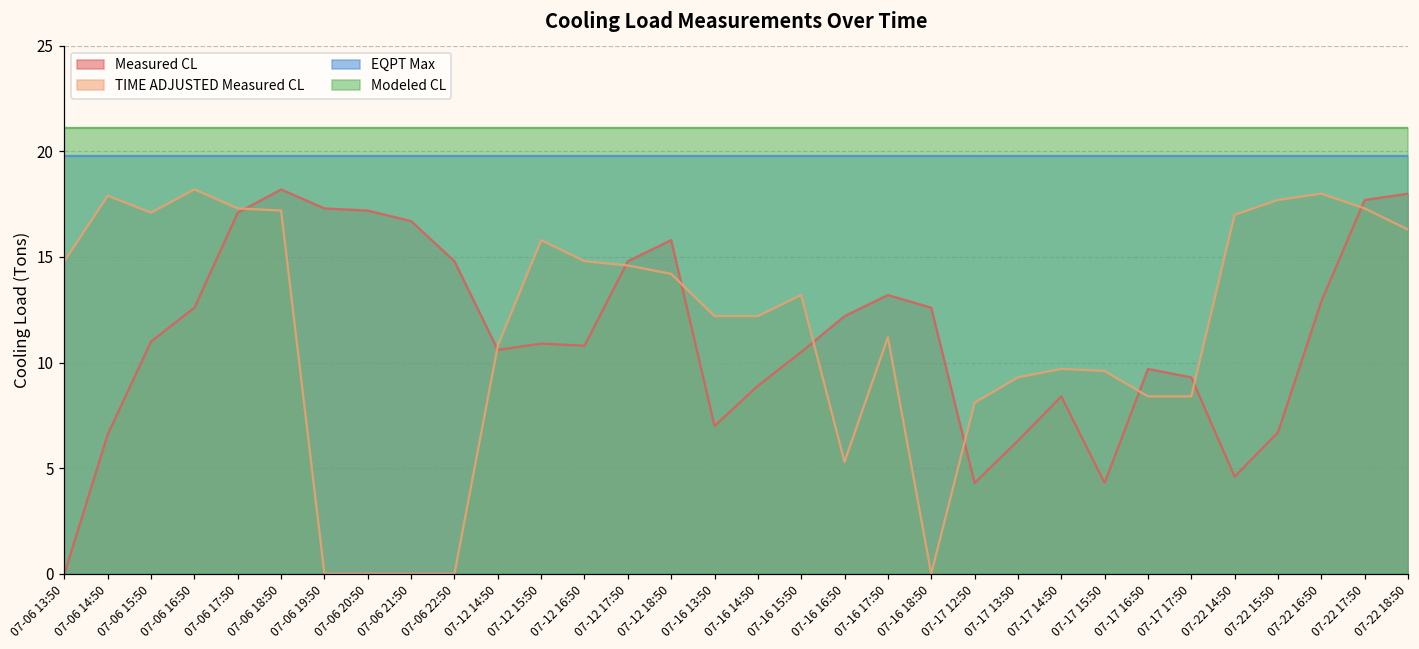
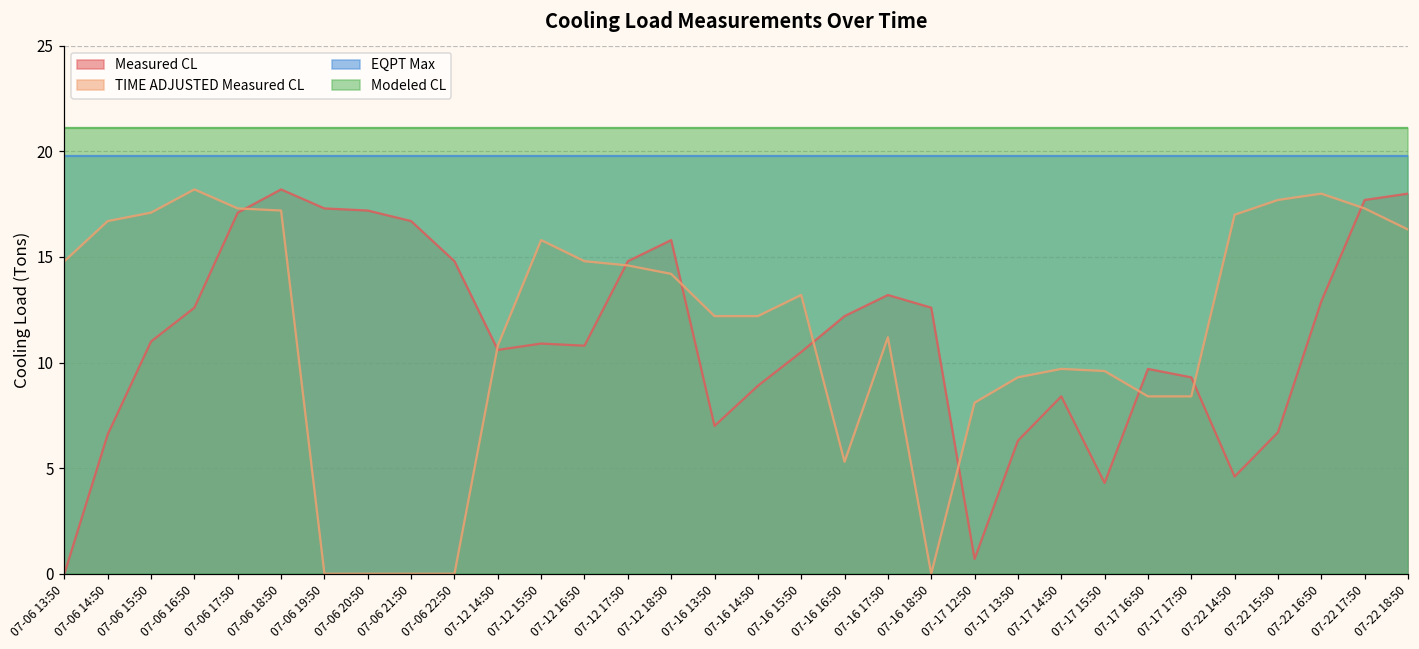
TIME ADJUSTED Measured CL, 07-06 14:50: 17.9 -> 16.7
Measured CL, 07-17 12:50: 4.3 -> 0.7
